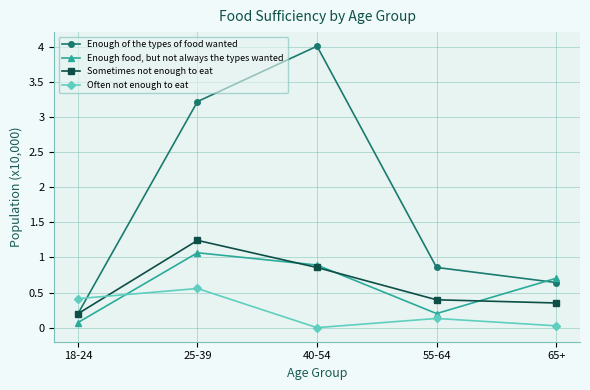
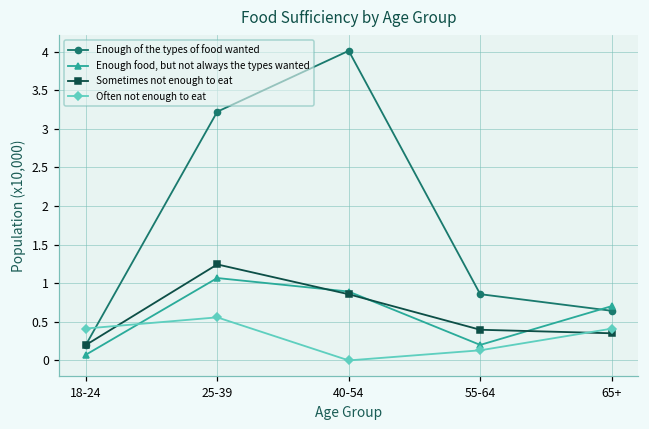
Often not enough to eat, 65+: 0.0 -> 0.4
